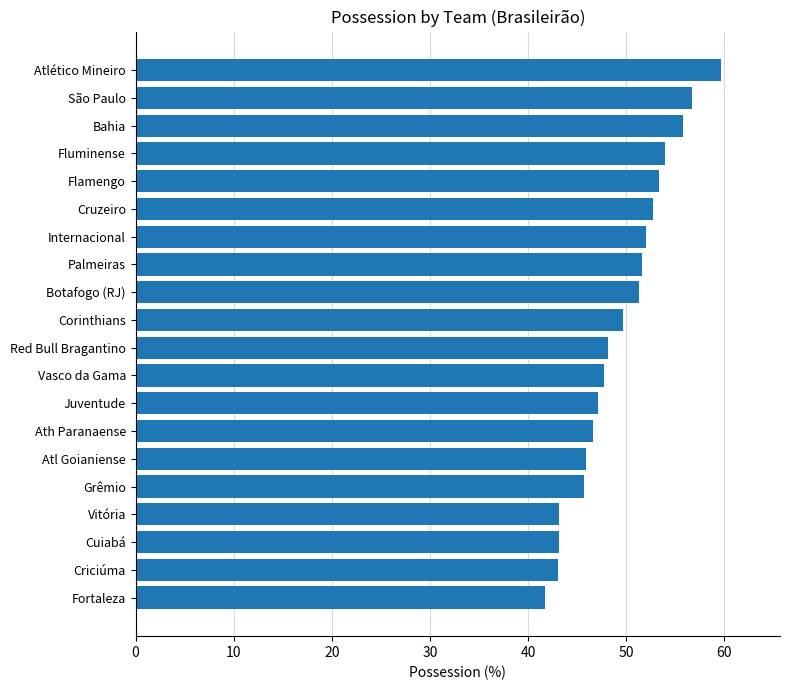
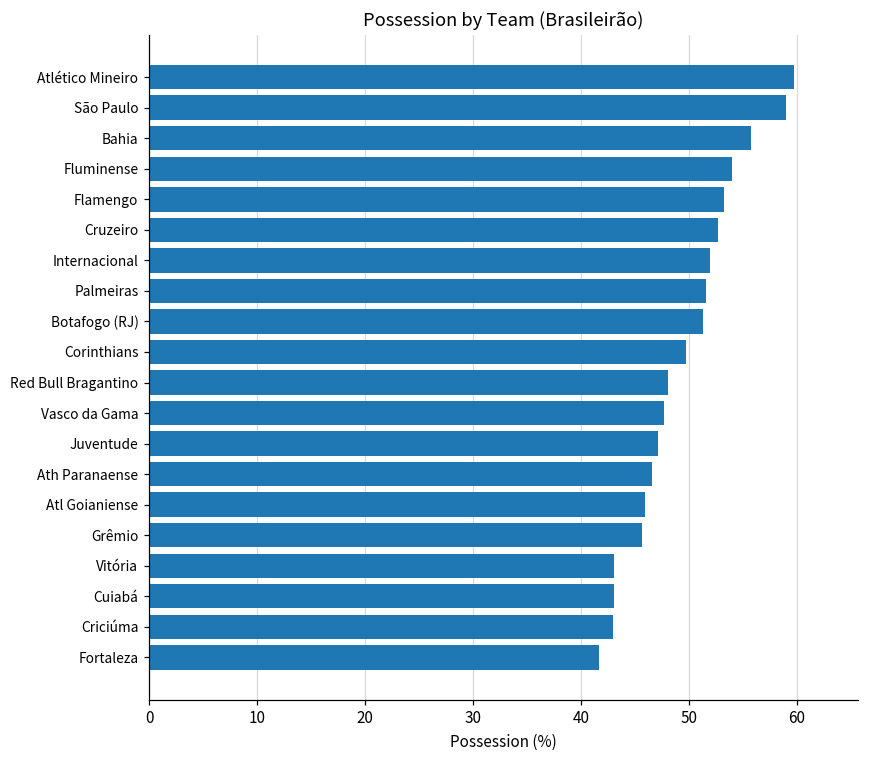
São Paulo: 57 -> 59
